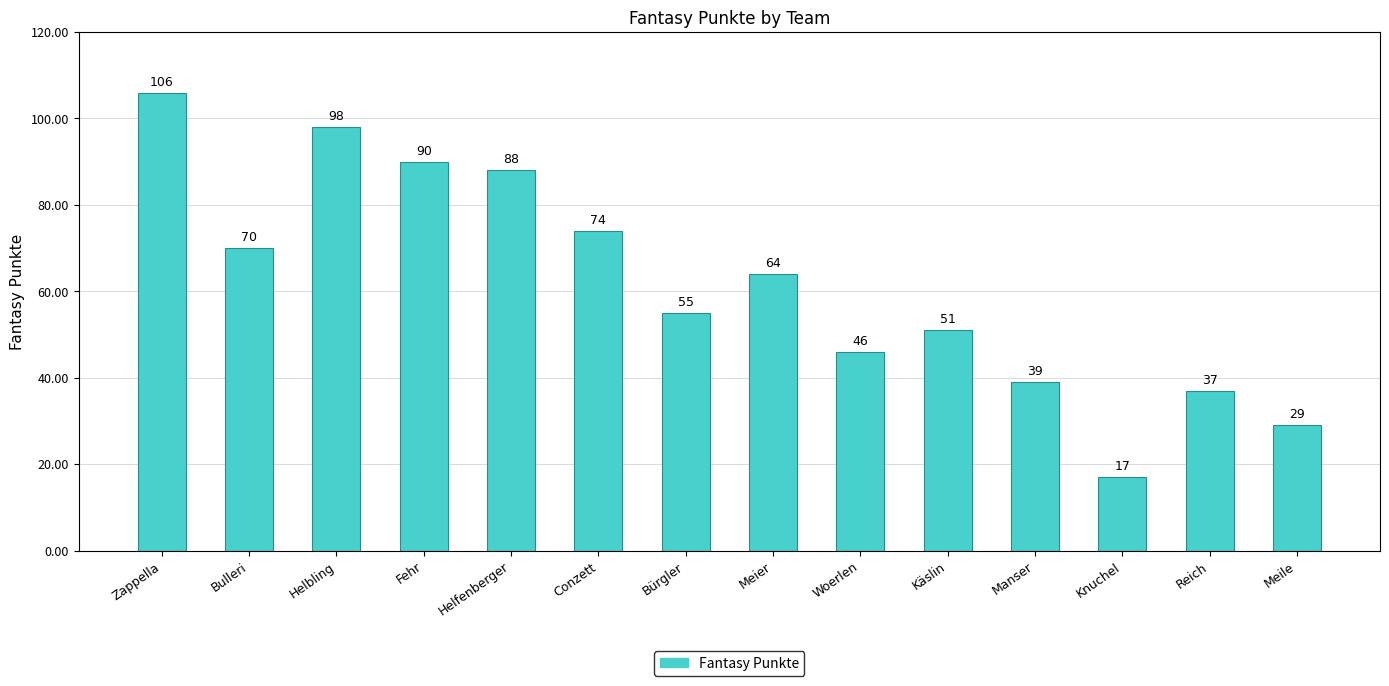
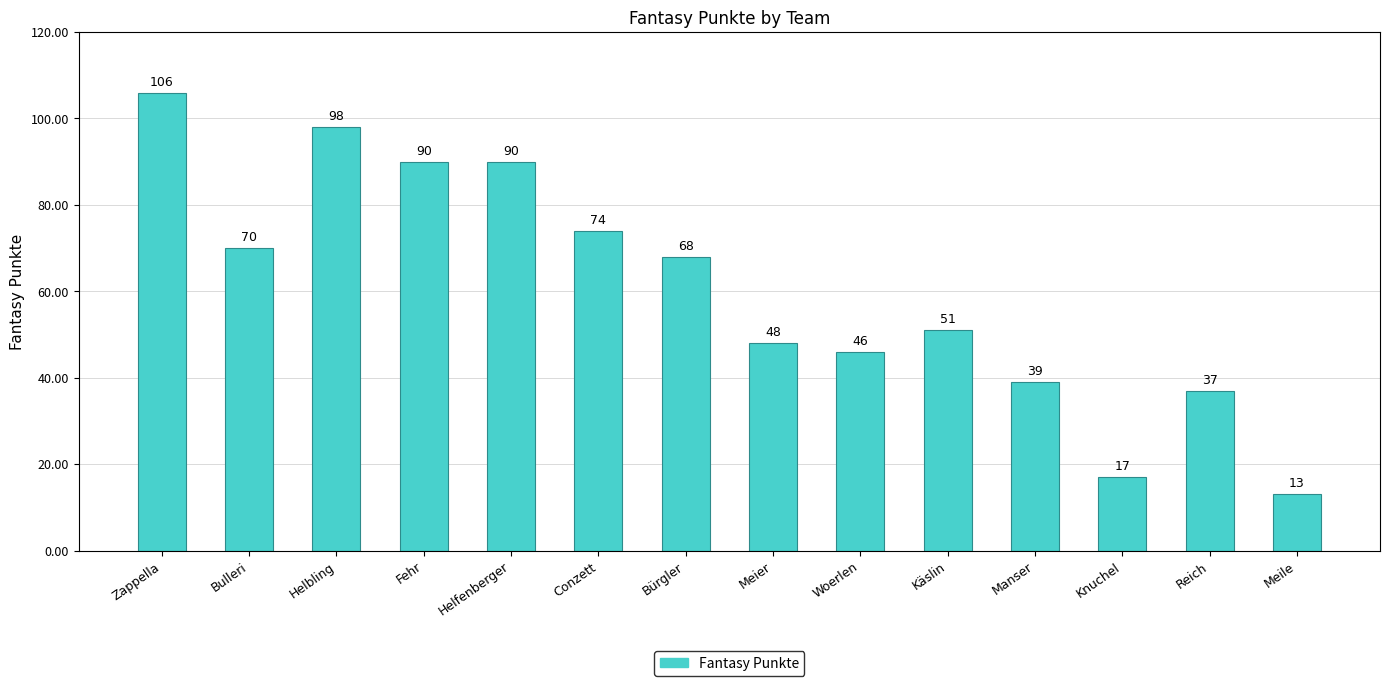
Helfenberger: 88 -> 90
Bürgler: 55 -> 68
Meier: 64 -> 48
Meile: 29 -> 13
